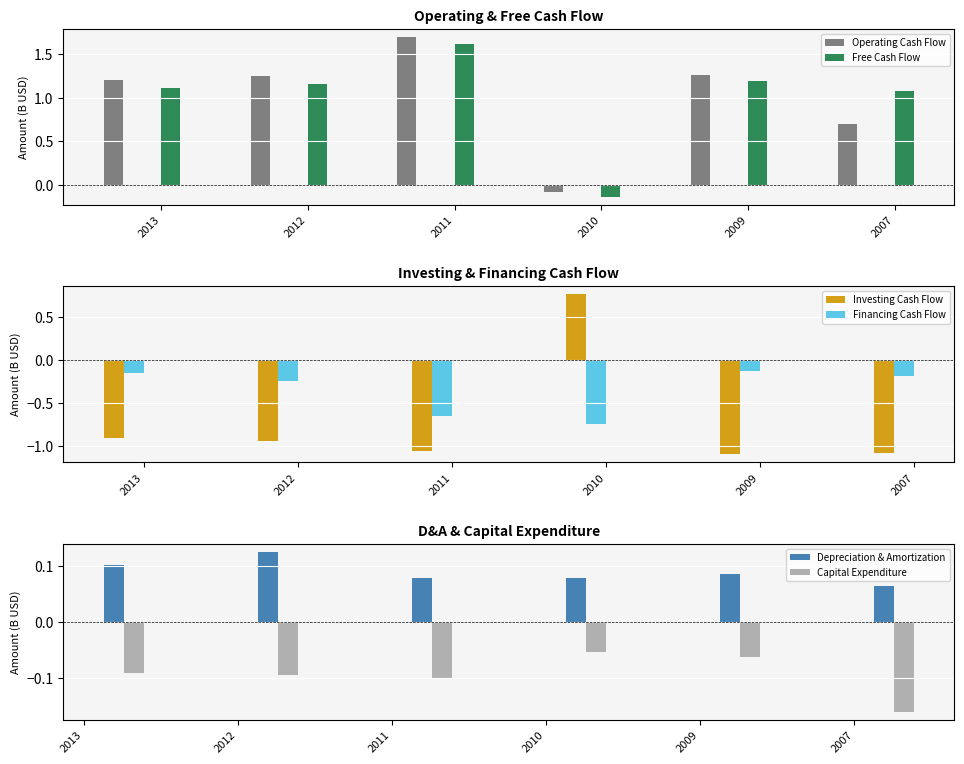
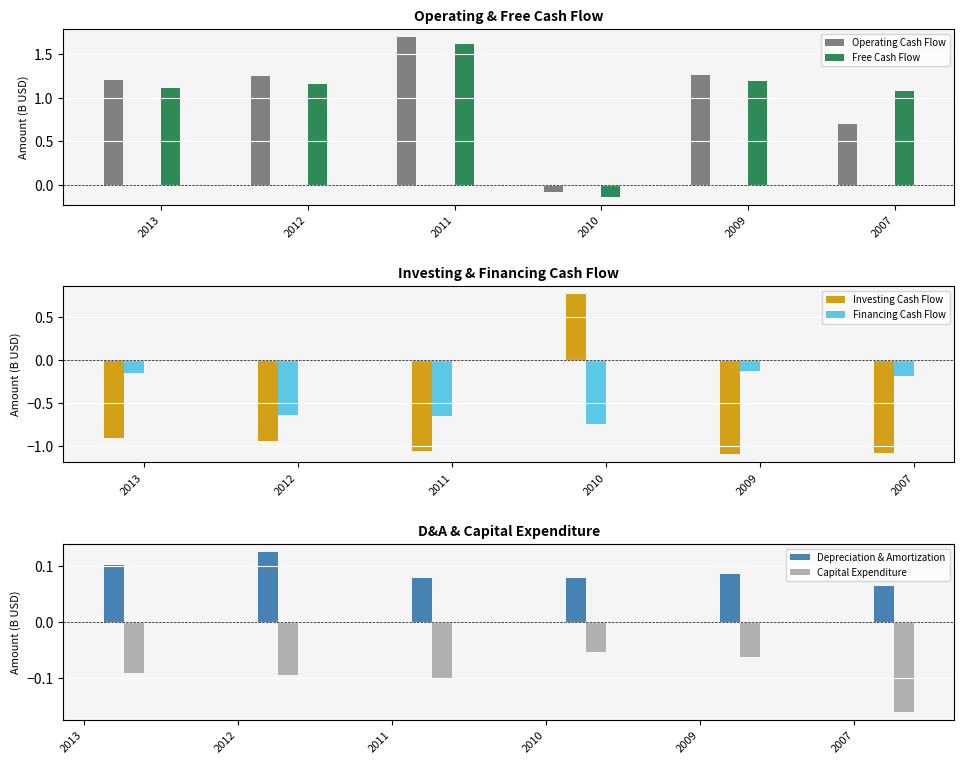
Investing & Financing Cash Flow, Financing Cash Flow, 2012: -0.2 -> -0.6
